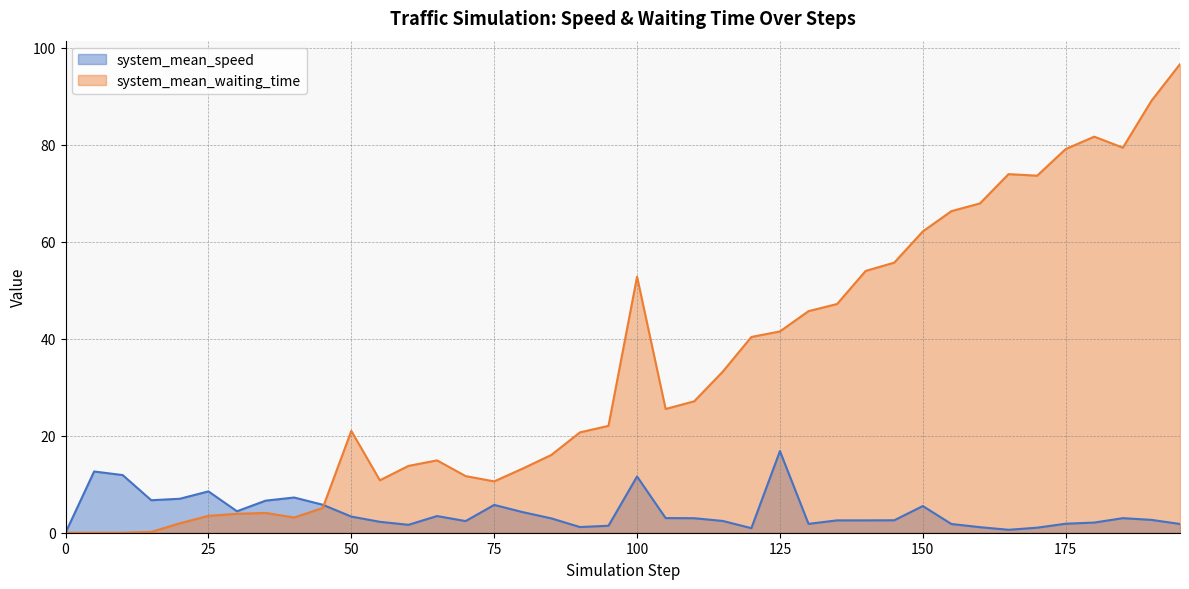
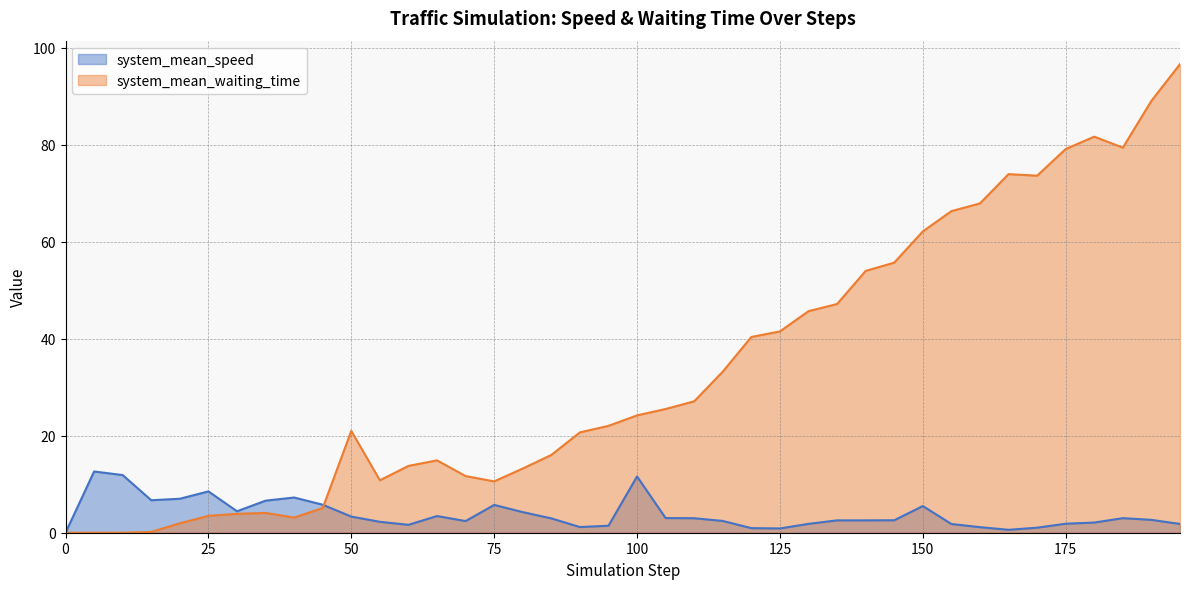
system_mean_waiting_time, 100: 53 -> 24
system_mean_speed, 125: 17 -> 1
